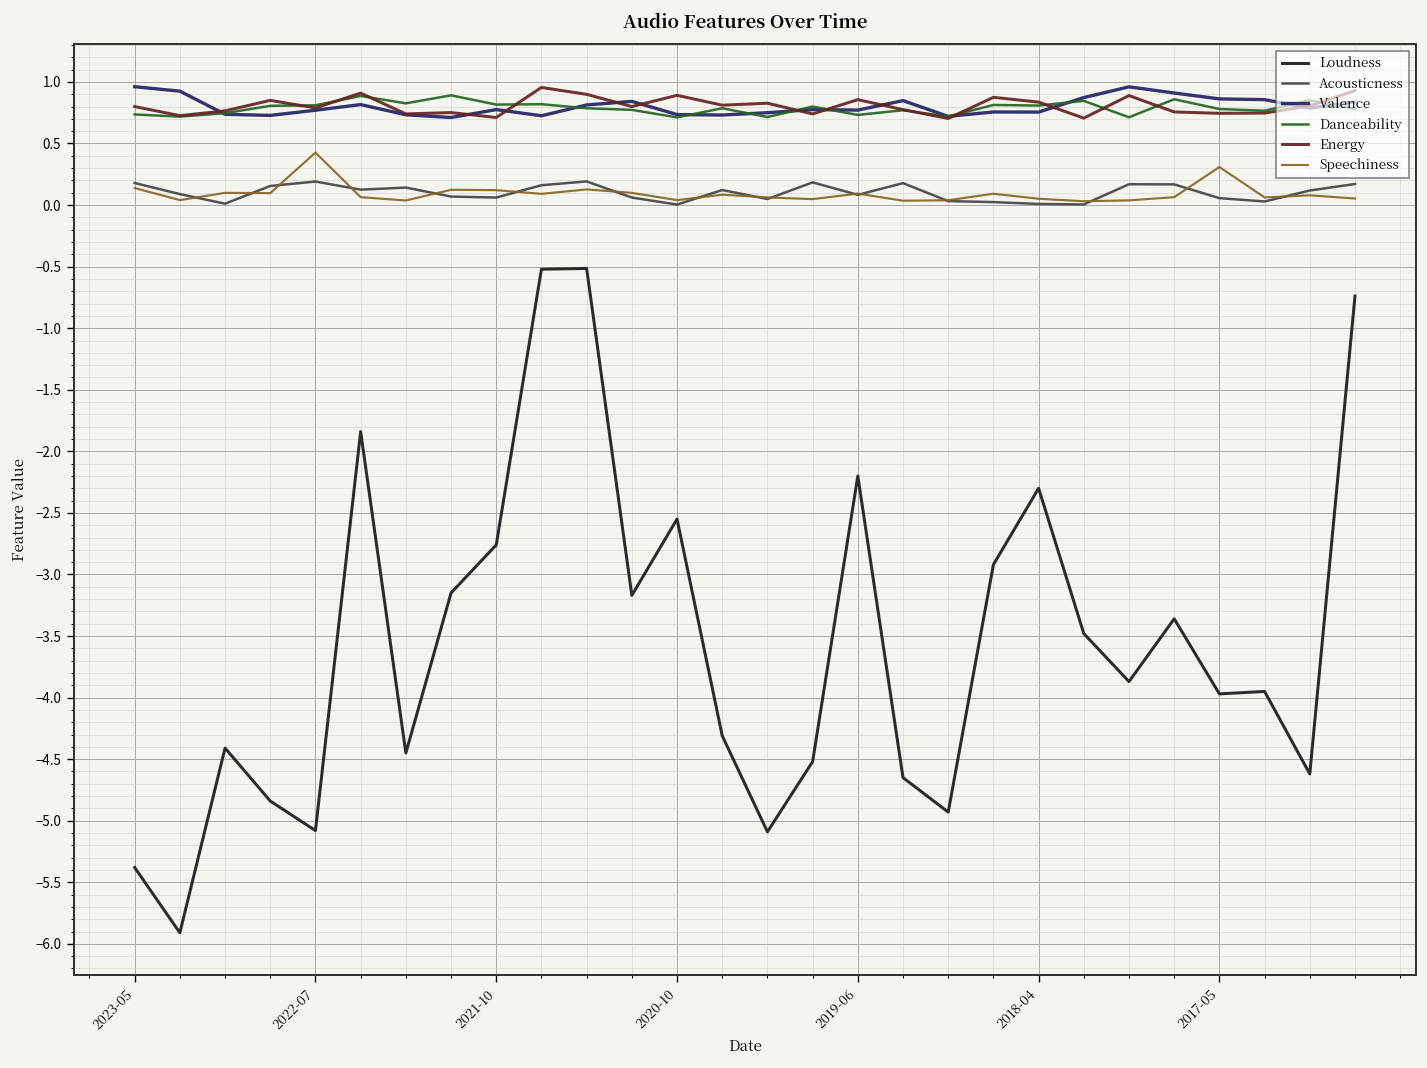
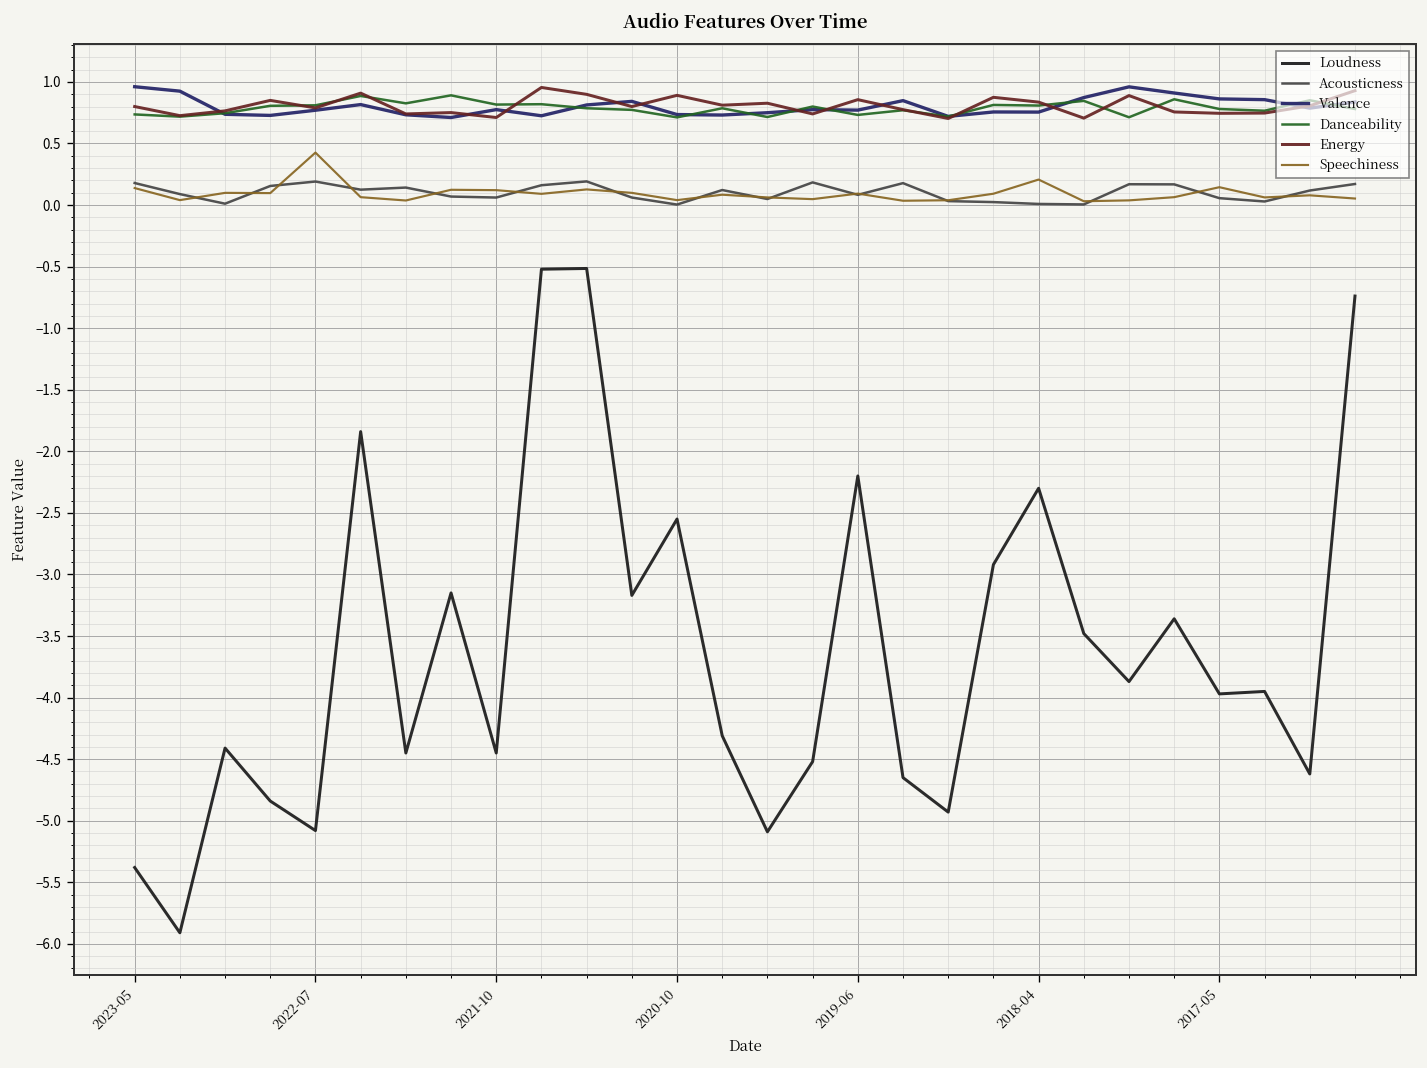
Loudness, 2021-10: -2.76 -> -4.45
Speechiness, 2018-04: 0.05 -> 0.21
Speechiness, 2017-05: 0.31 -> 0.15
